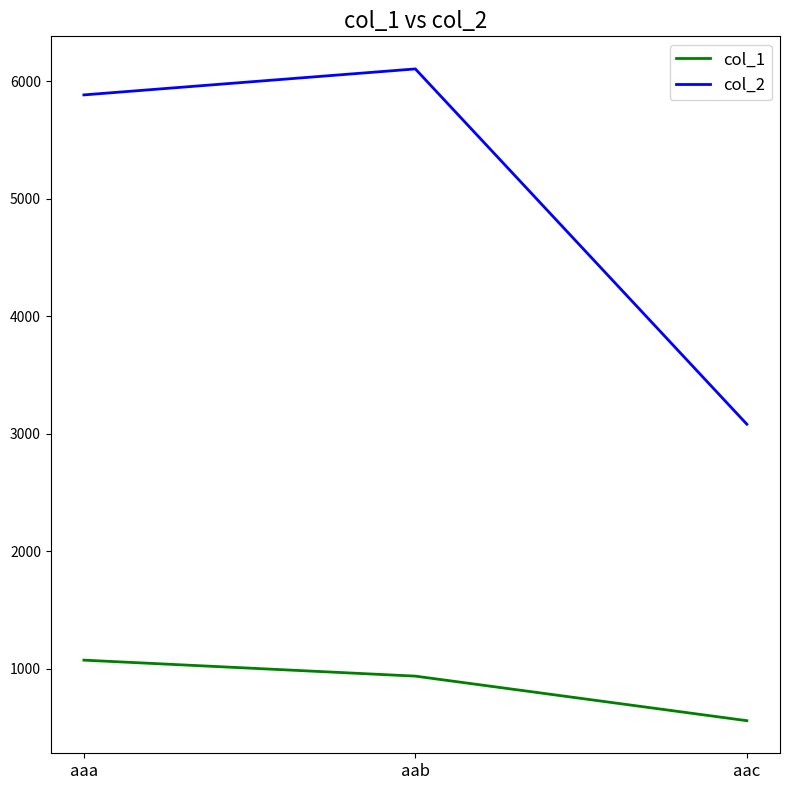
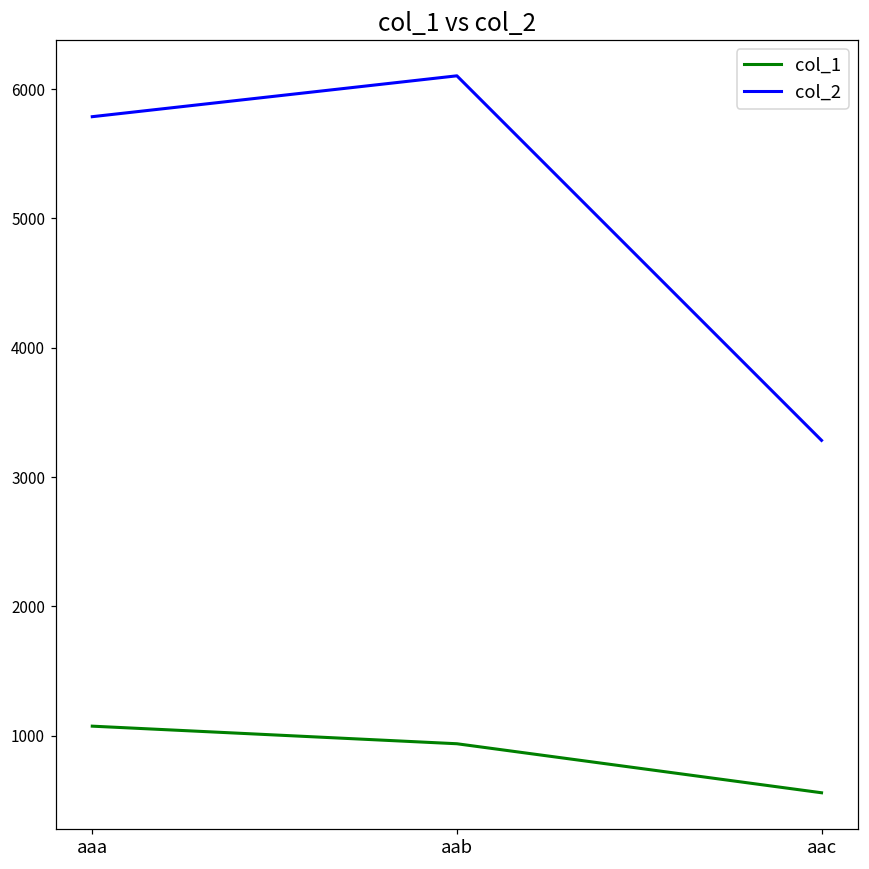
col_2, aaa: 5880 -> 5790
col_2, aac: 3080 -> 3280
